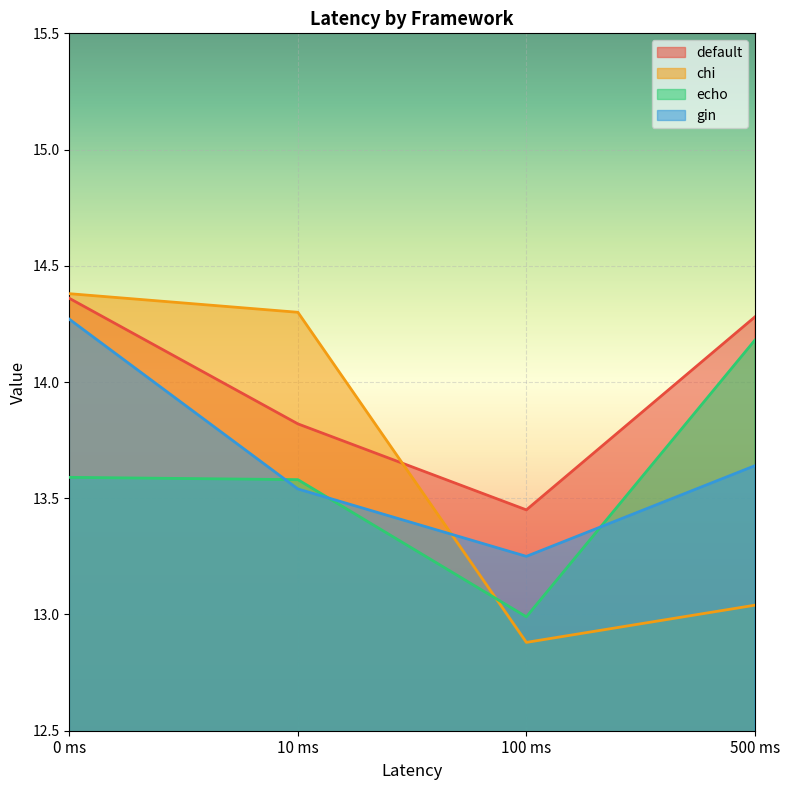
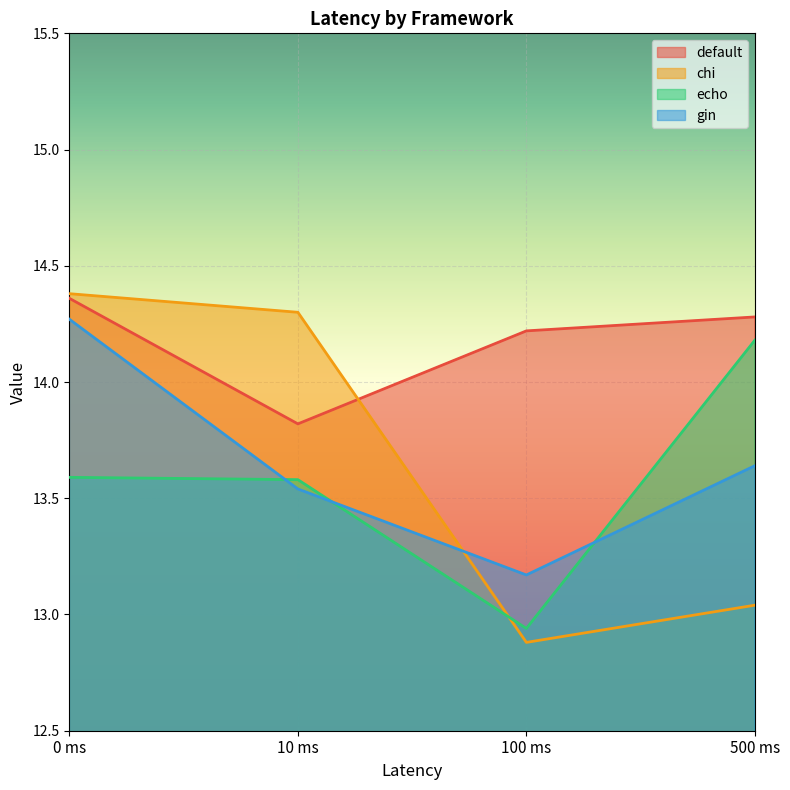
default, 100 ms: 13.45 -> 14.22
echo, 100 ms: 12.99 -> 12.94
gin, 100 ms: 13.25 -> 13.17
